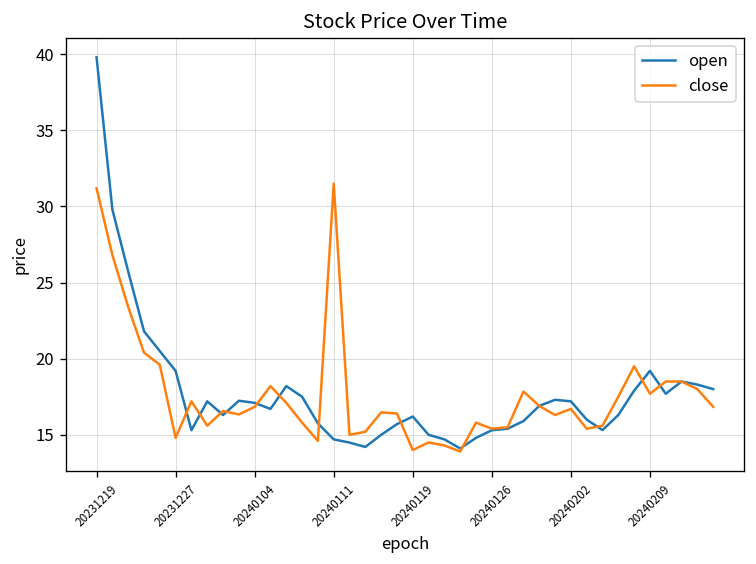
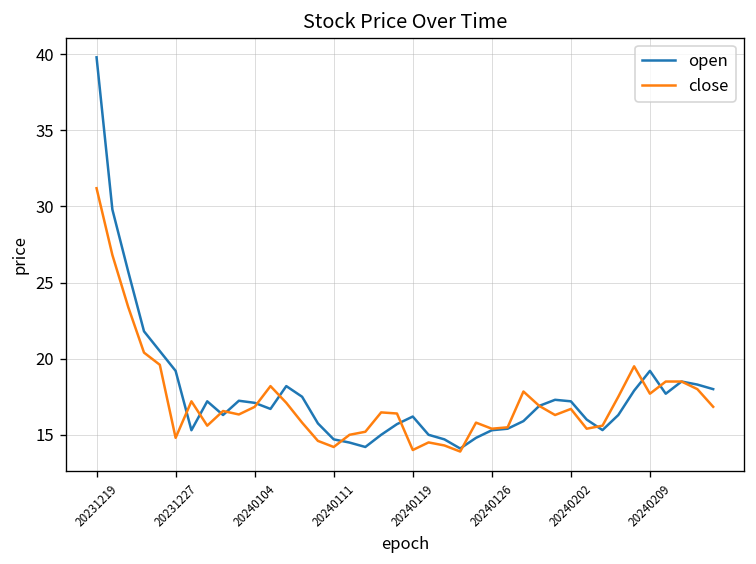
close, 20240111: 31.5 -> 14.2
